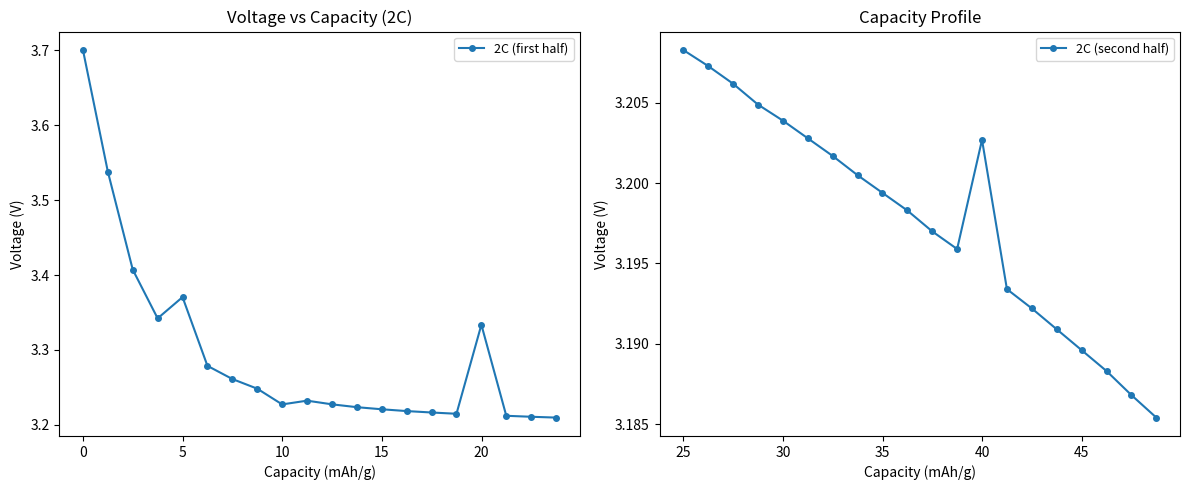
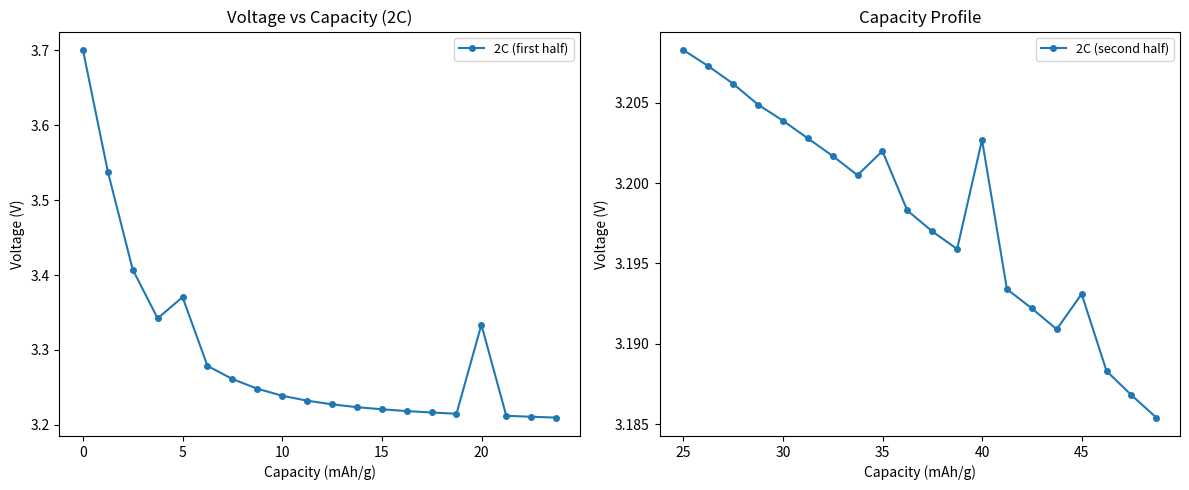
Voltage vs Capacity (2C), 10: 3.23 -> 3.24
Capacity Profile, 35: 3.1994 -> 3.2020
Capacity Profile, 45: 3.1896 -> 3.1931
